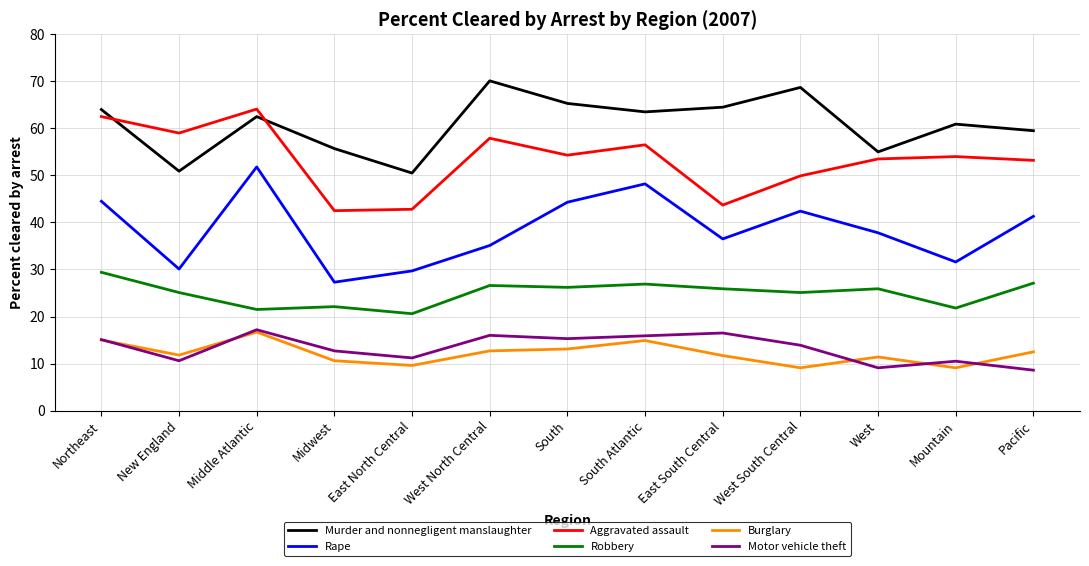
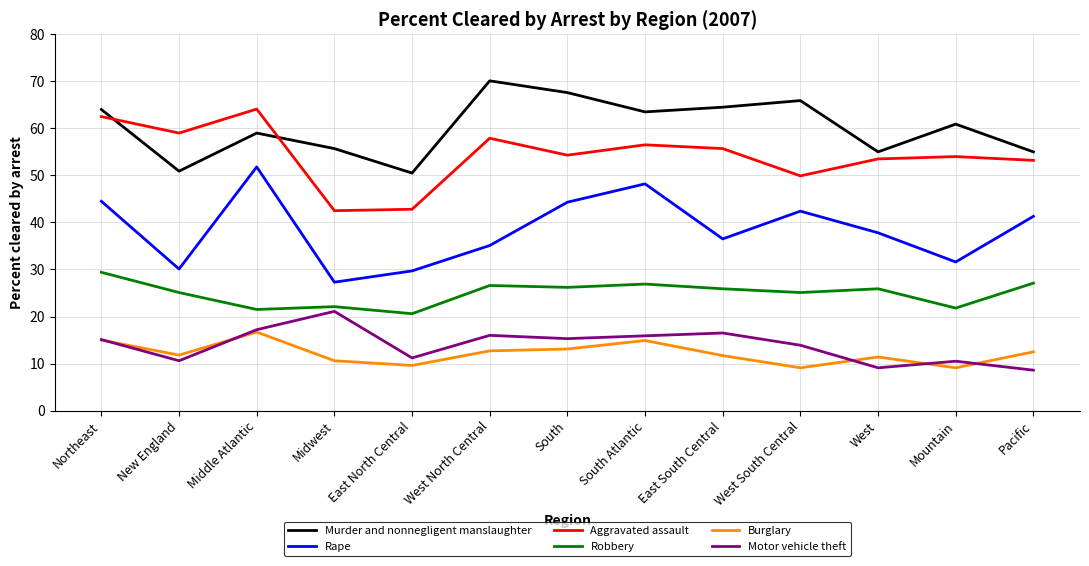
Murder and nonnegligent manslaughter, Middle Atlantic: 63 -> 59
Motor vehicle theft, Midwest: 13 -> 21
Murder and nonnegligent manslaughter, South: 65 -> 68
Aggravated assault, East South Central: 44 -> 56
Murder and nonnegligent manslaughter, West South Central: 69 -> 66
Murder and nonnegligent manslaughter, Pacific: 60 -> 55
